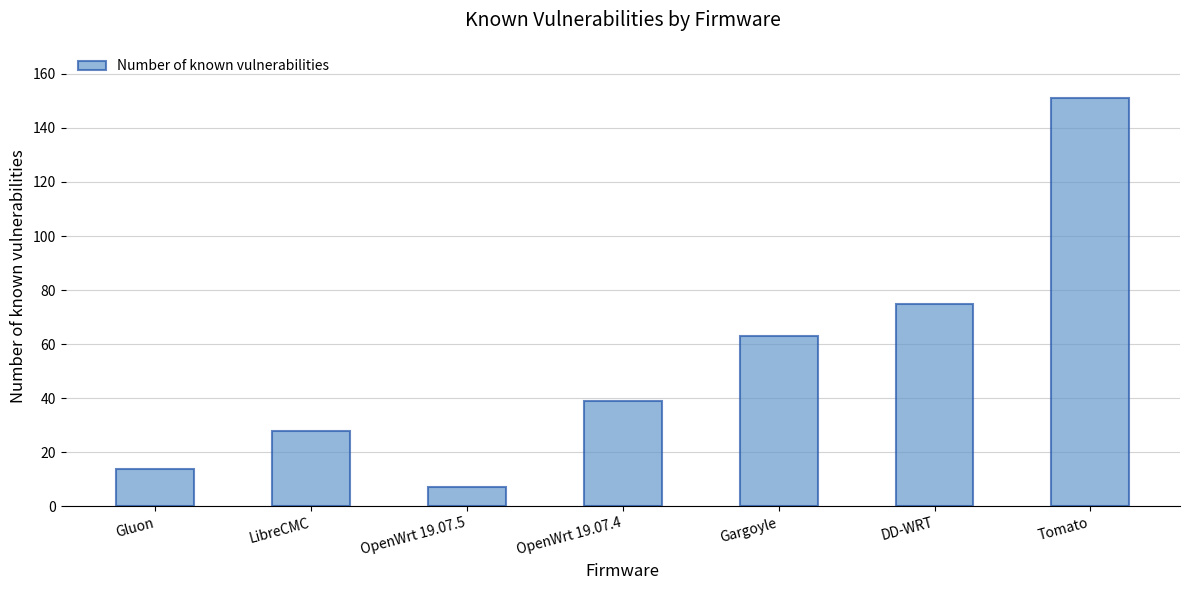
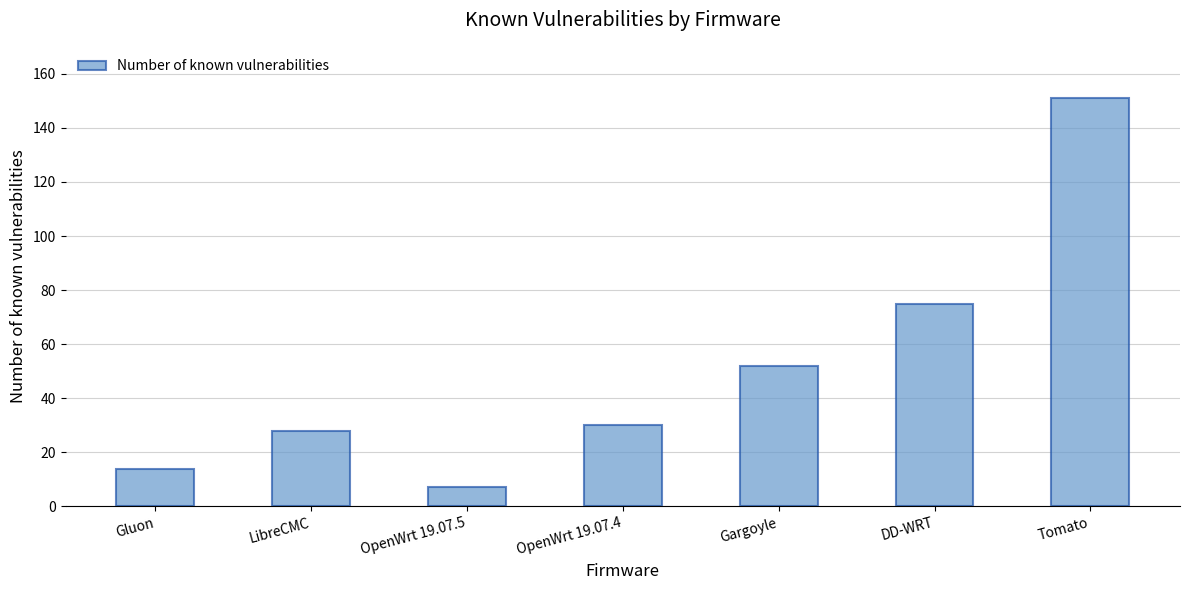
OpenWrt 19.07.4: 39 -> 30
Gargoyle: 63 -> 52
